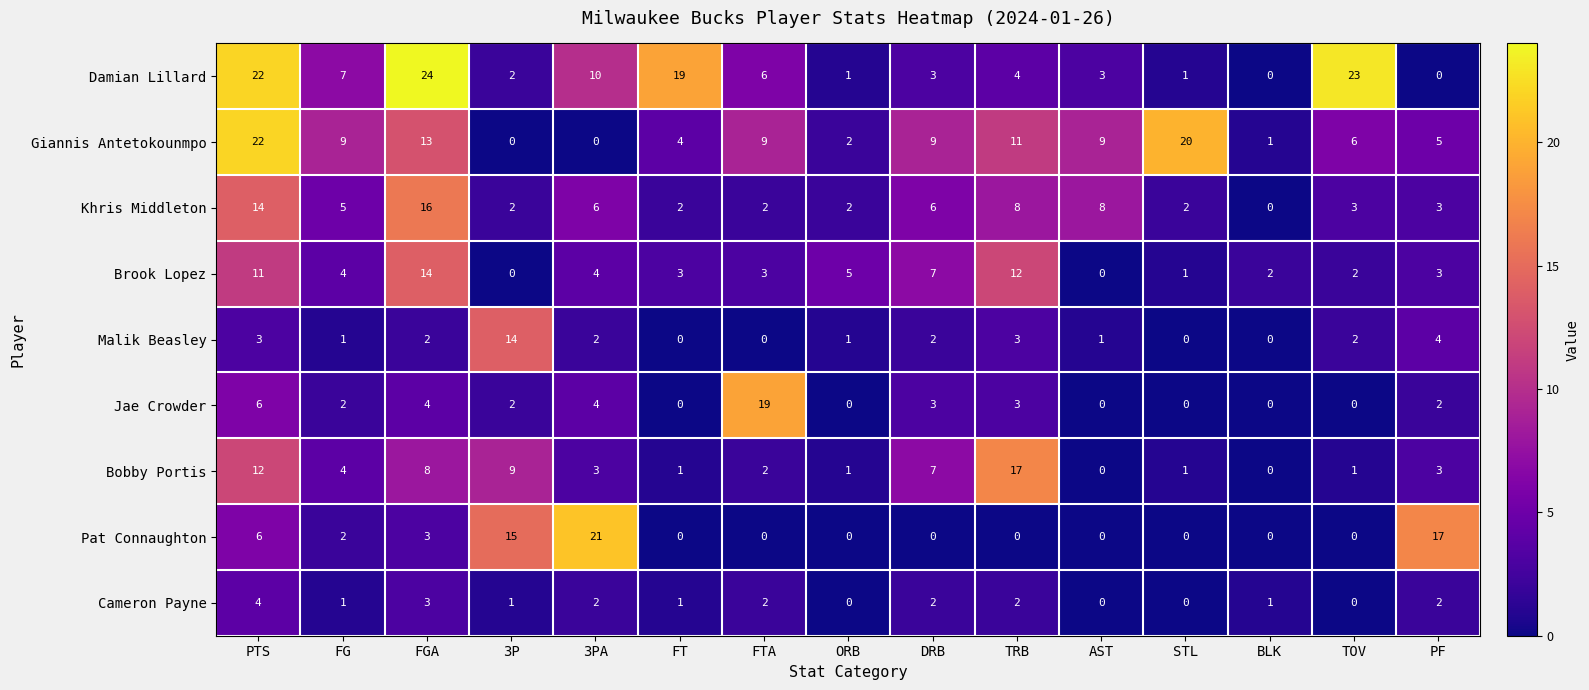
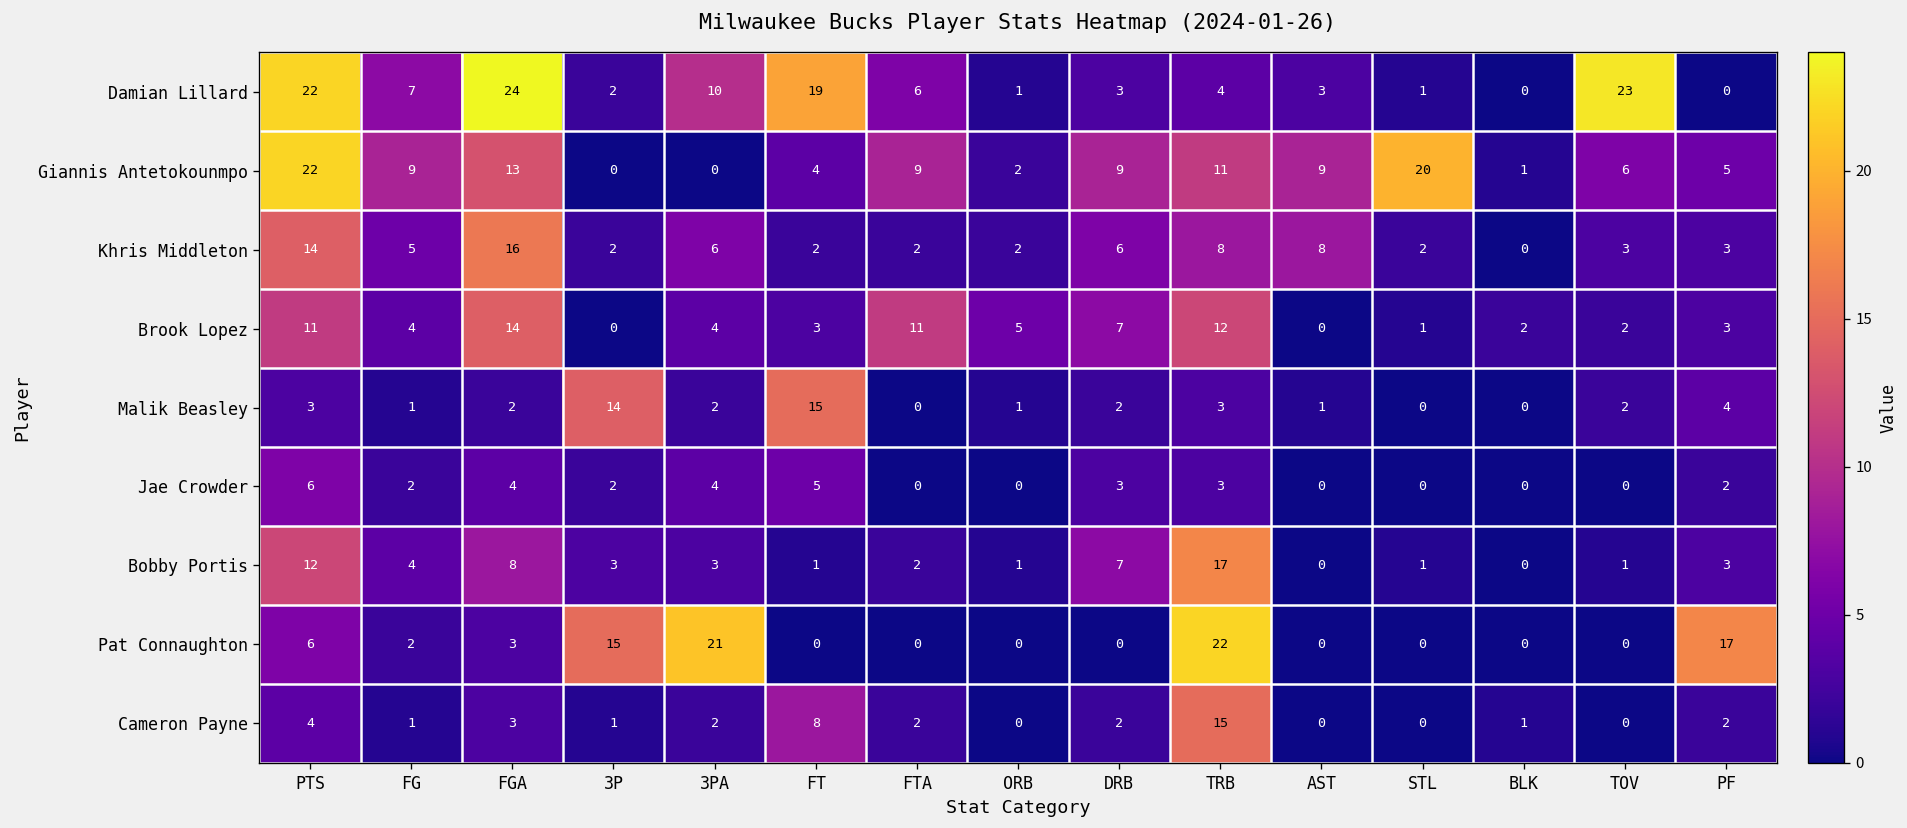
Brook Lopez, FTA: 3 -> 11
Malik Beasley, FT: 0 -> 15
Jae Crowder, FT: 0 -> 5
Jae Crowder, FTA: 19 -> 0
Bobby Portis, 3P: 9 -> 3
Pat Connaughton, TRB: 0 -> 22
Cameron Payne, FT: 1 -> 8
Cameron Payne, TRB: 2 -> 15
